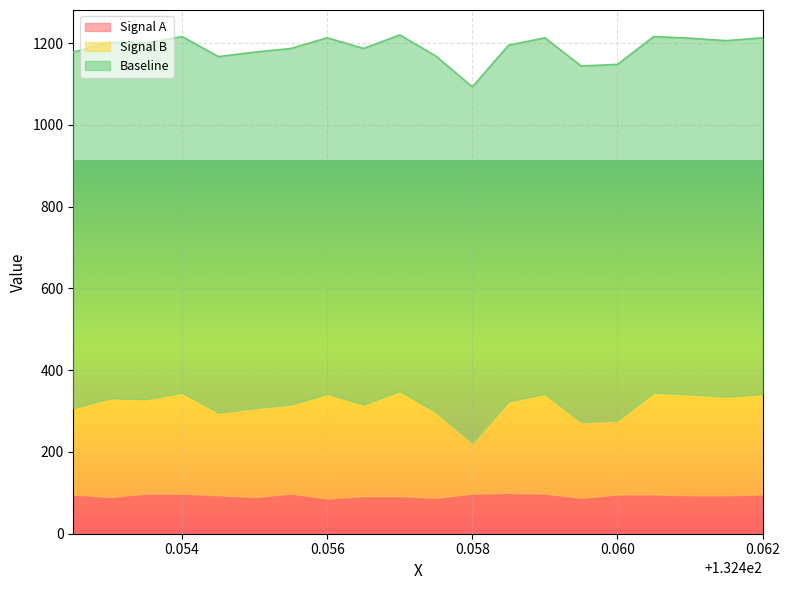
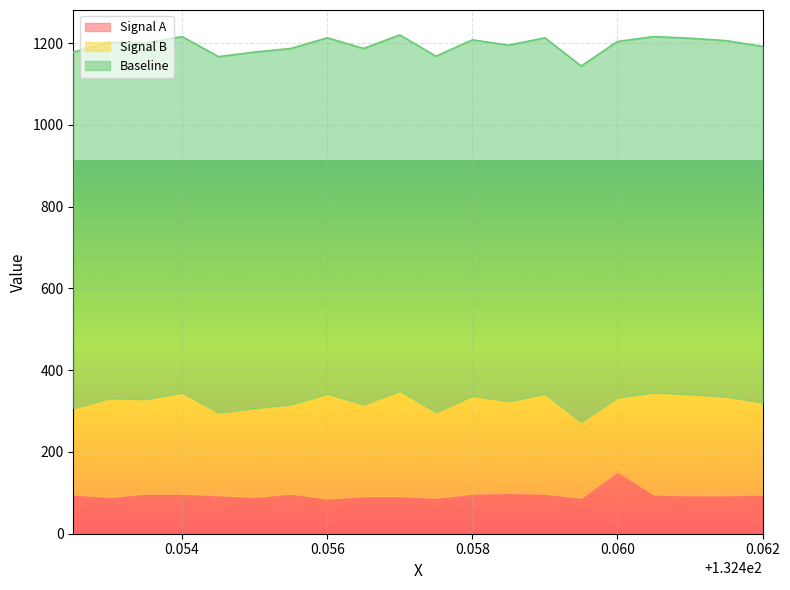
Signal B, 0.058: 120 -> 240
Signal A, 0.060: 100 -> 150
Signal B, 0.062: 250 -> 230
